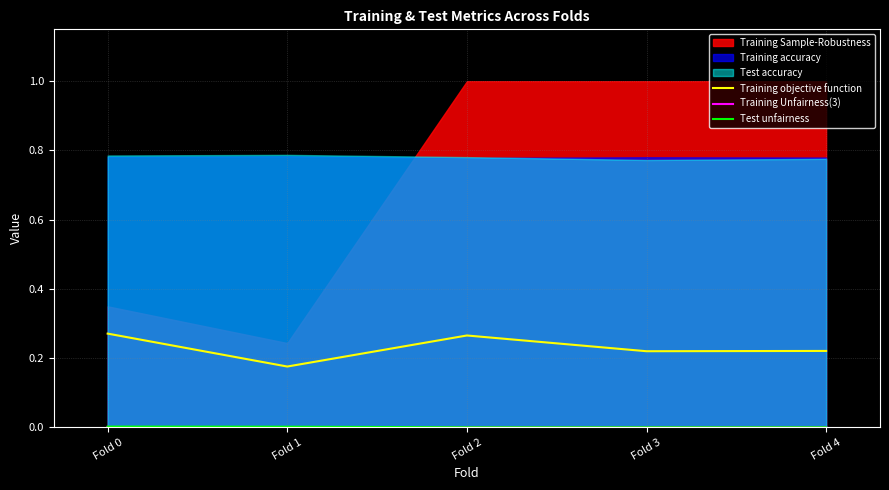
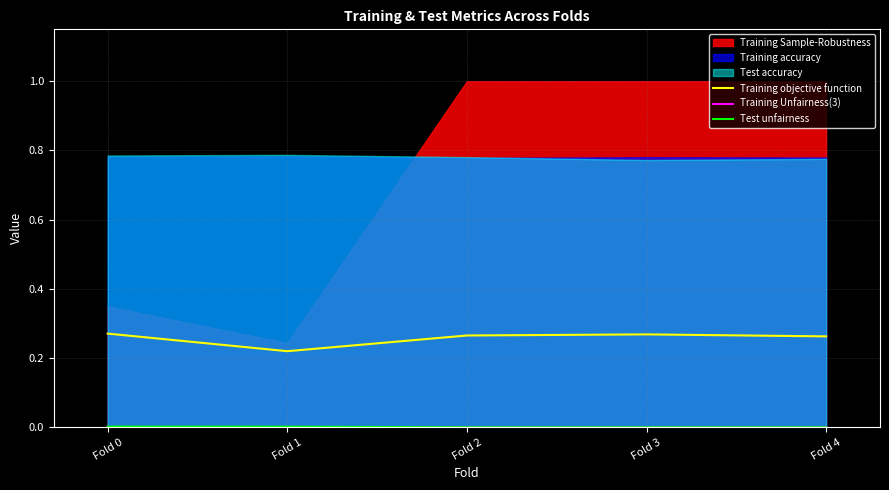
Training objective function, Fold 1: 0.18 -> 0.22
Training objective function, Fold 3: 0.22 -> 0.27
Training objective function, Fold 4: 0.22 -> 0.26
